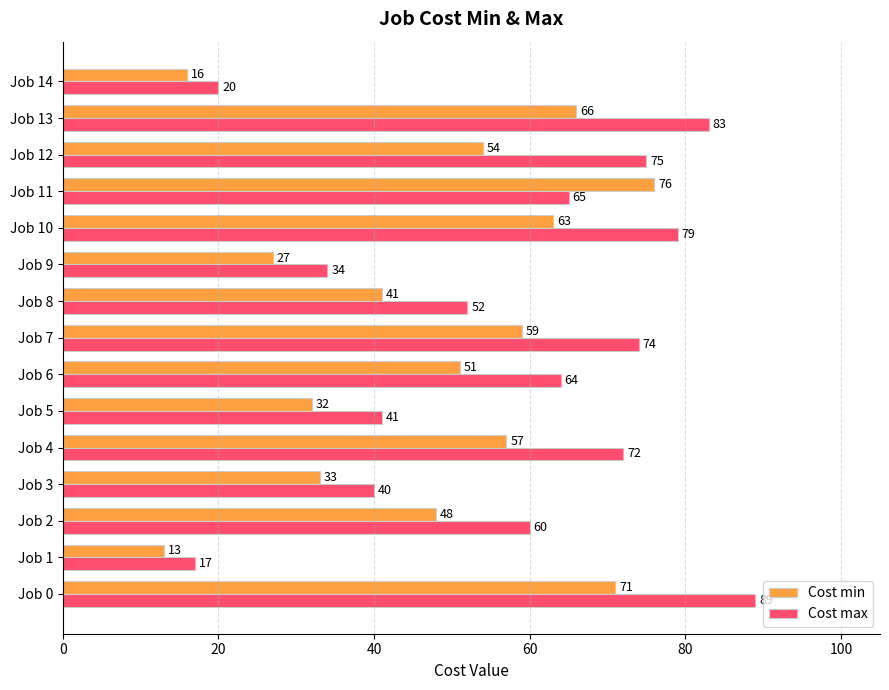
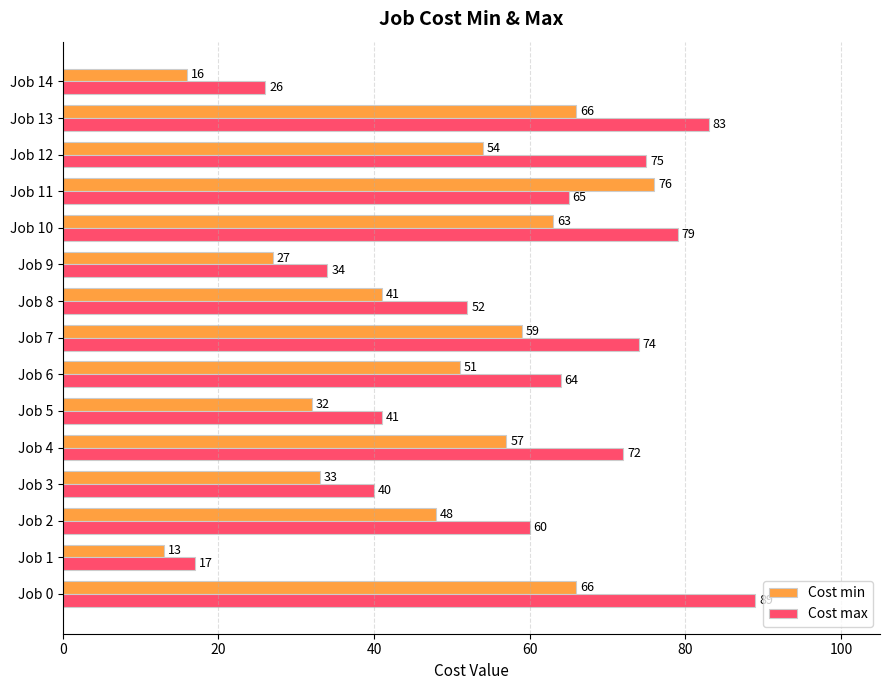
Cost max, Job 14: 20 -> 26
Cost min, Job 0: 71 -> 66
